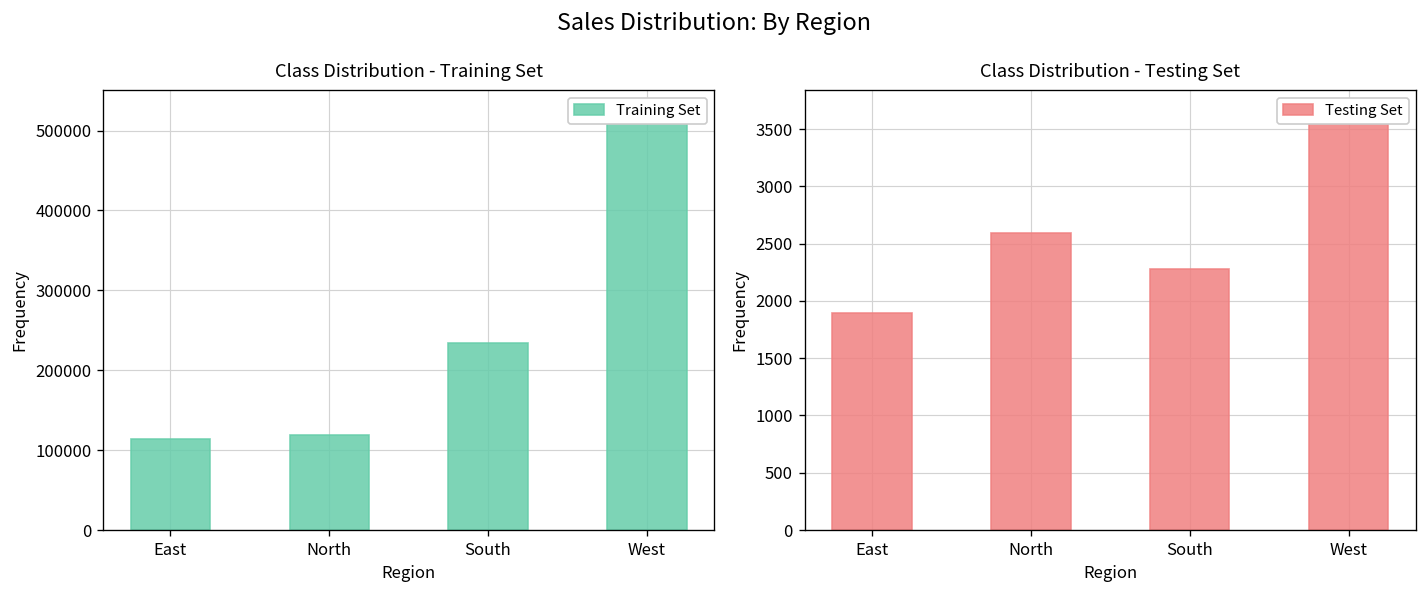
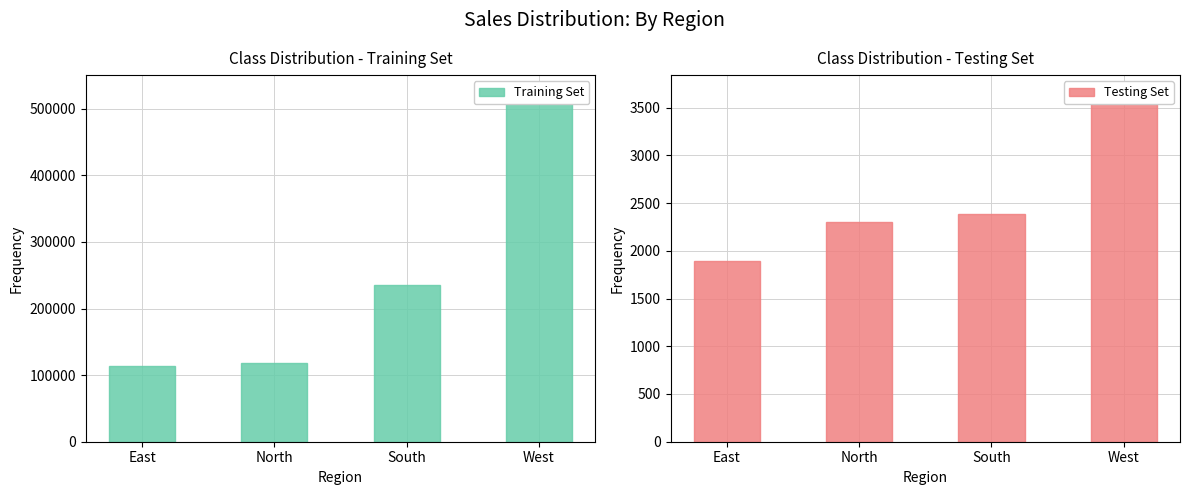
Class Distribution - Testing Set, North: 2600 -> 2300
Class Distribution - Testing Set, South: 2300 -> 2400
